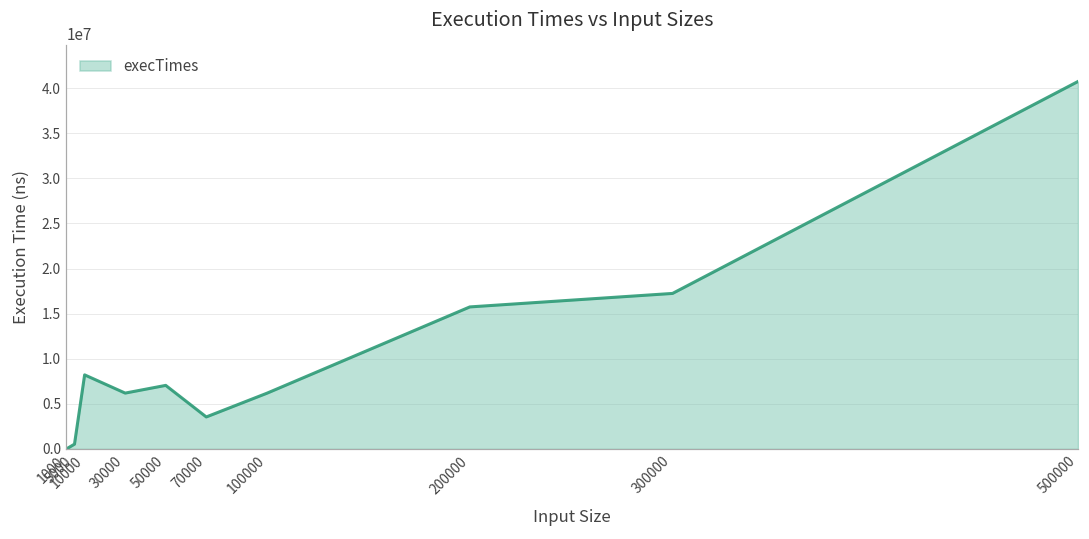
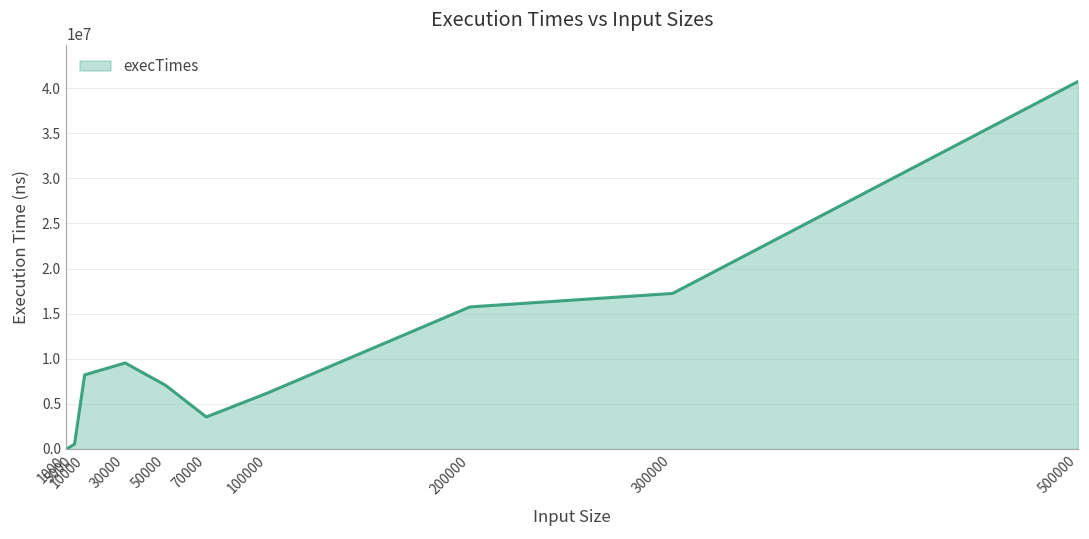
30000: 6000000 -> 10000000
